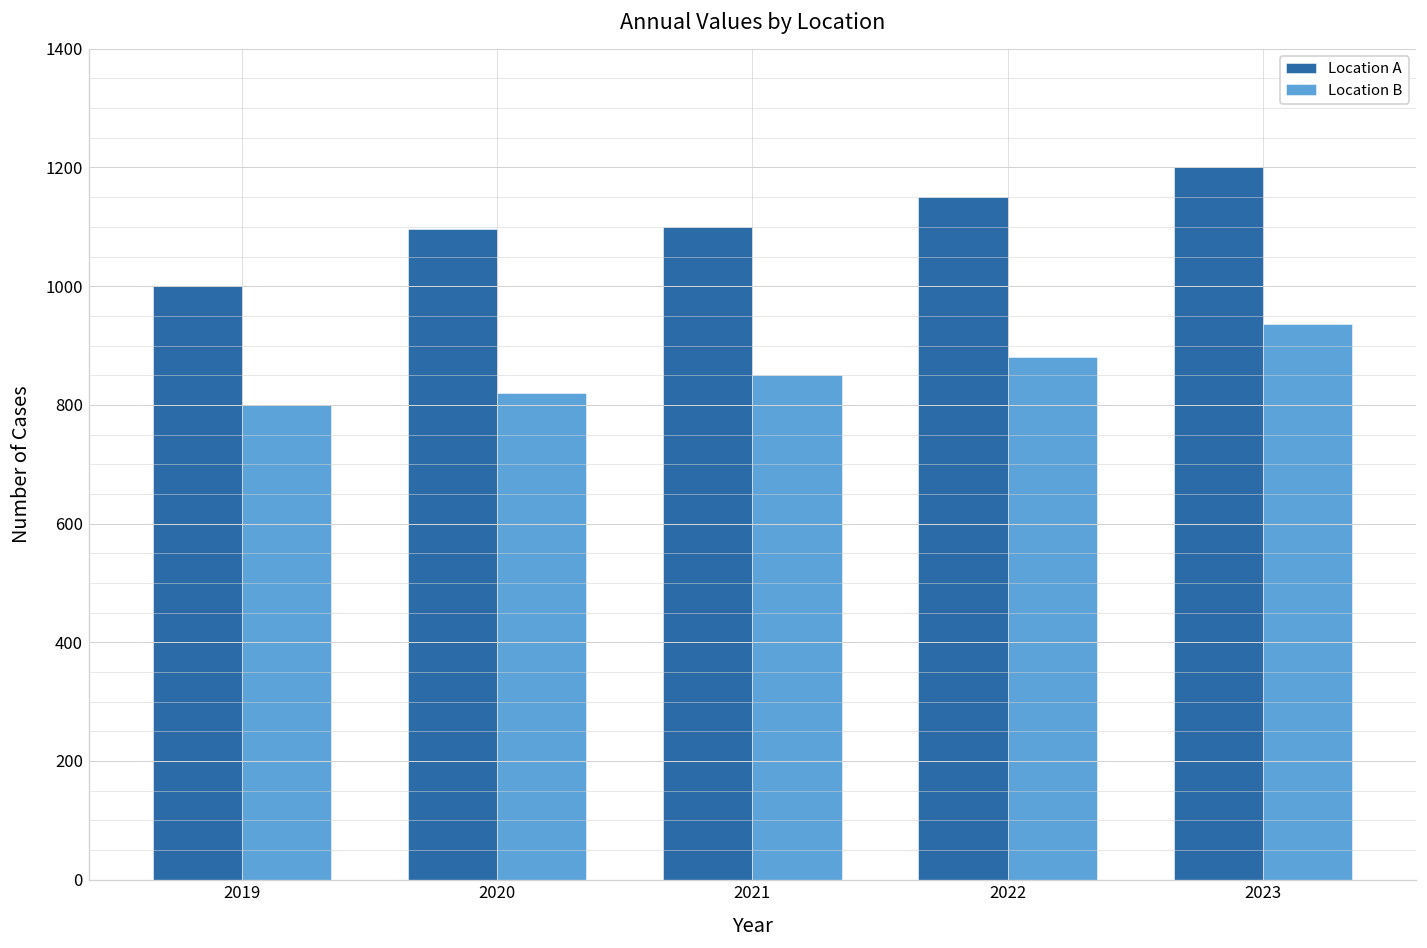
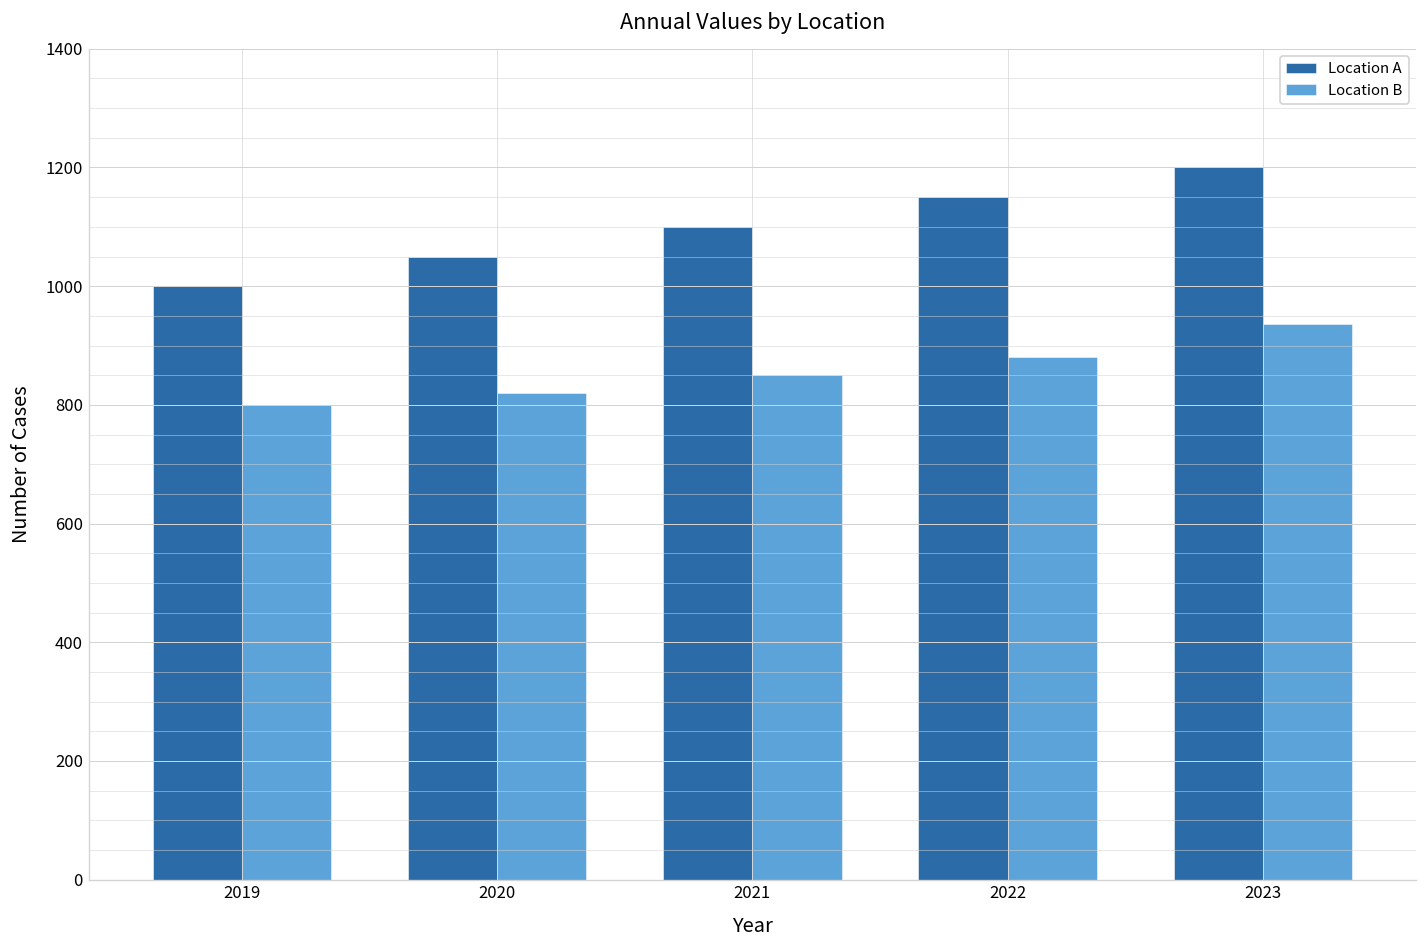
Location A, 2020: 1100 -> 1050
